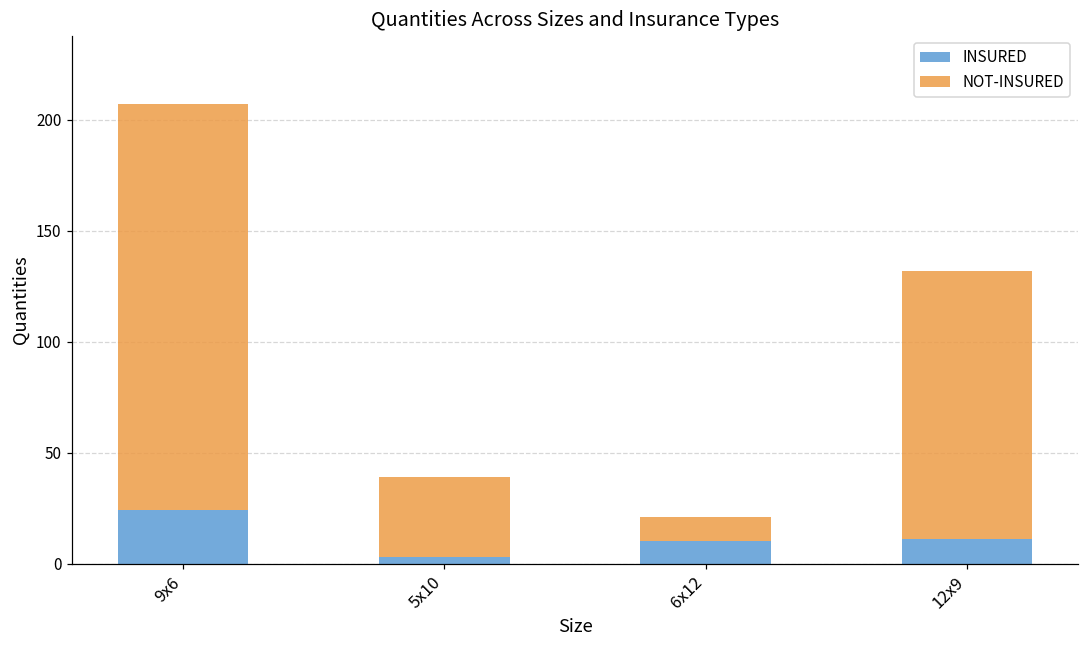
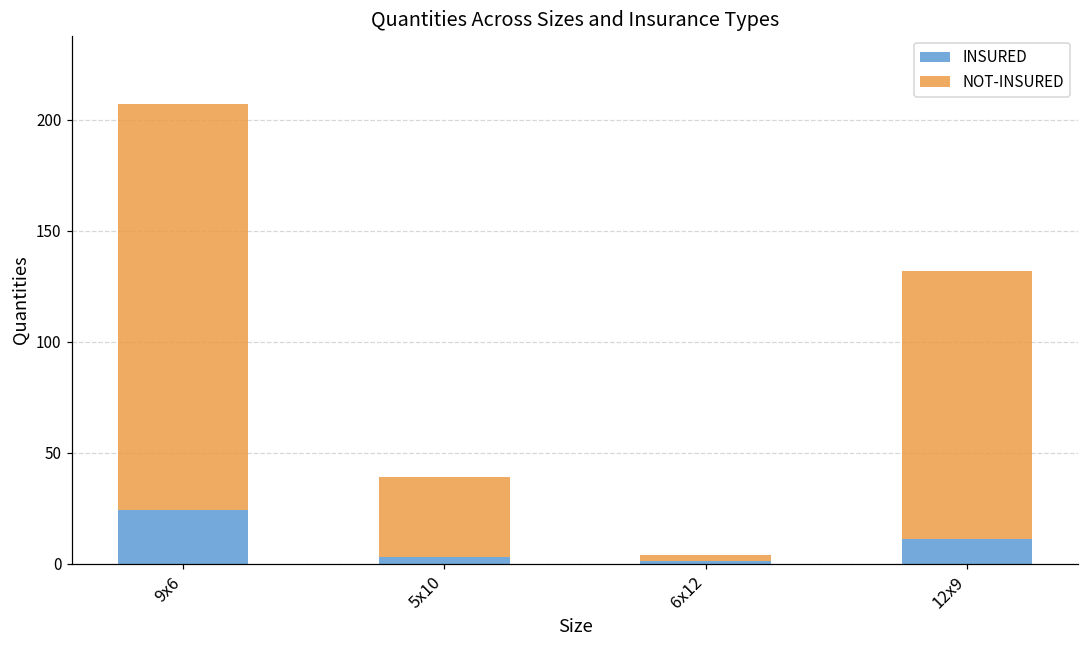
INSURED, 6x12: 10 -> 1
NOT-INSURED, 6x12: 11 -> 3
